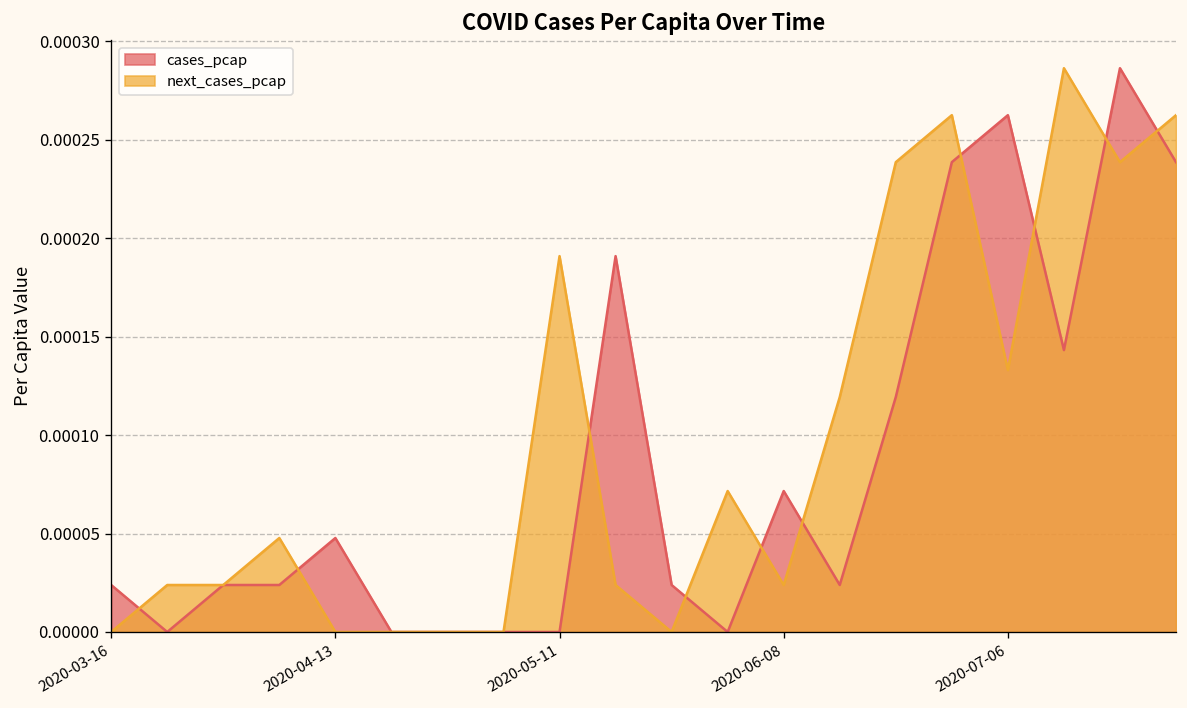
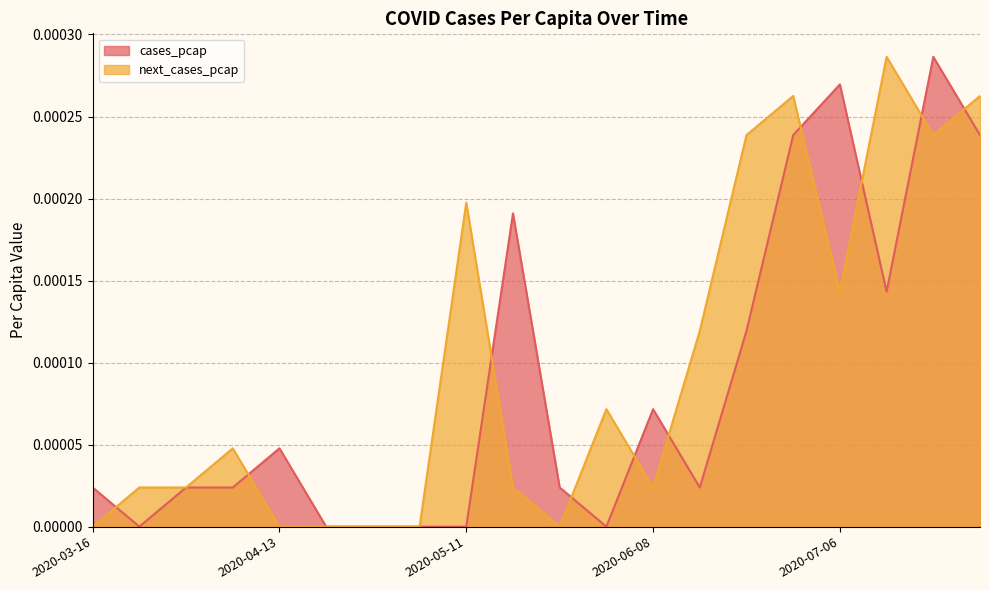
next_cases_pcap, 2020-05-11: 0.000191 -> 0.000197
cases_pcap, 2020-07-06: 0.000263 -> 0.000270
next_cases_pcap, 2020-07-06: 0.000133 -> 0.000143
